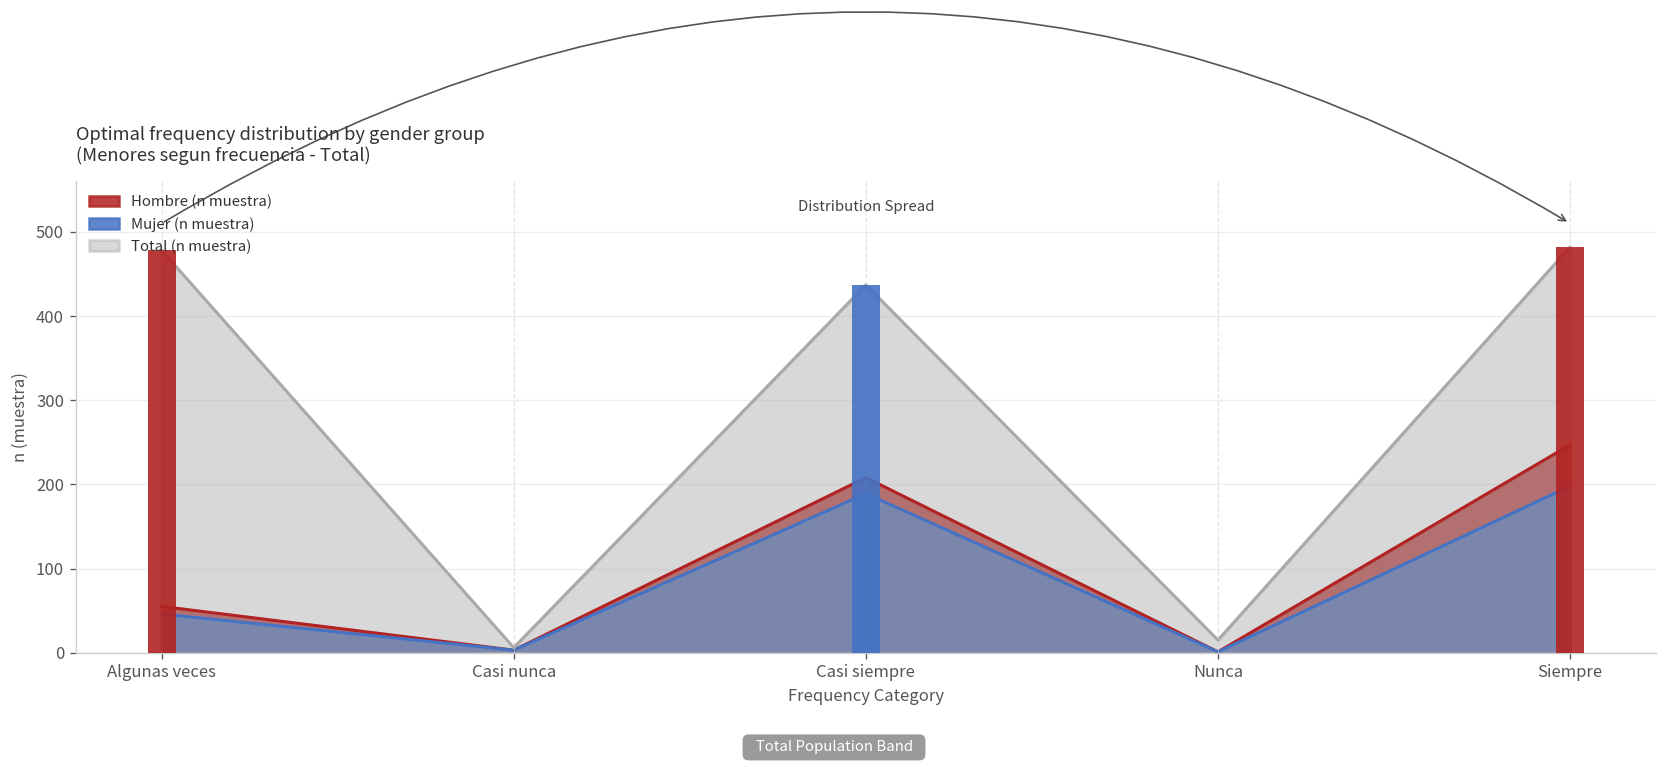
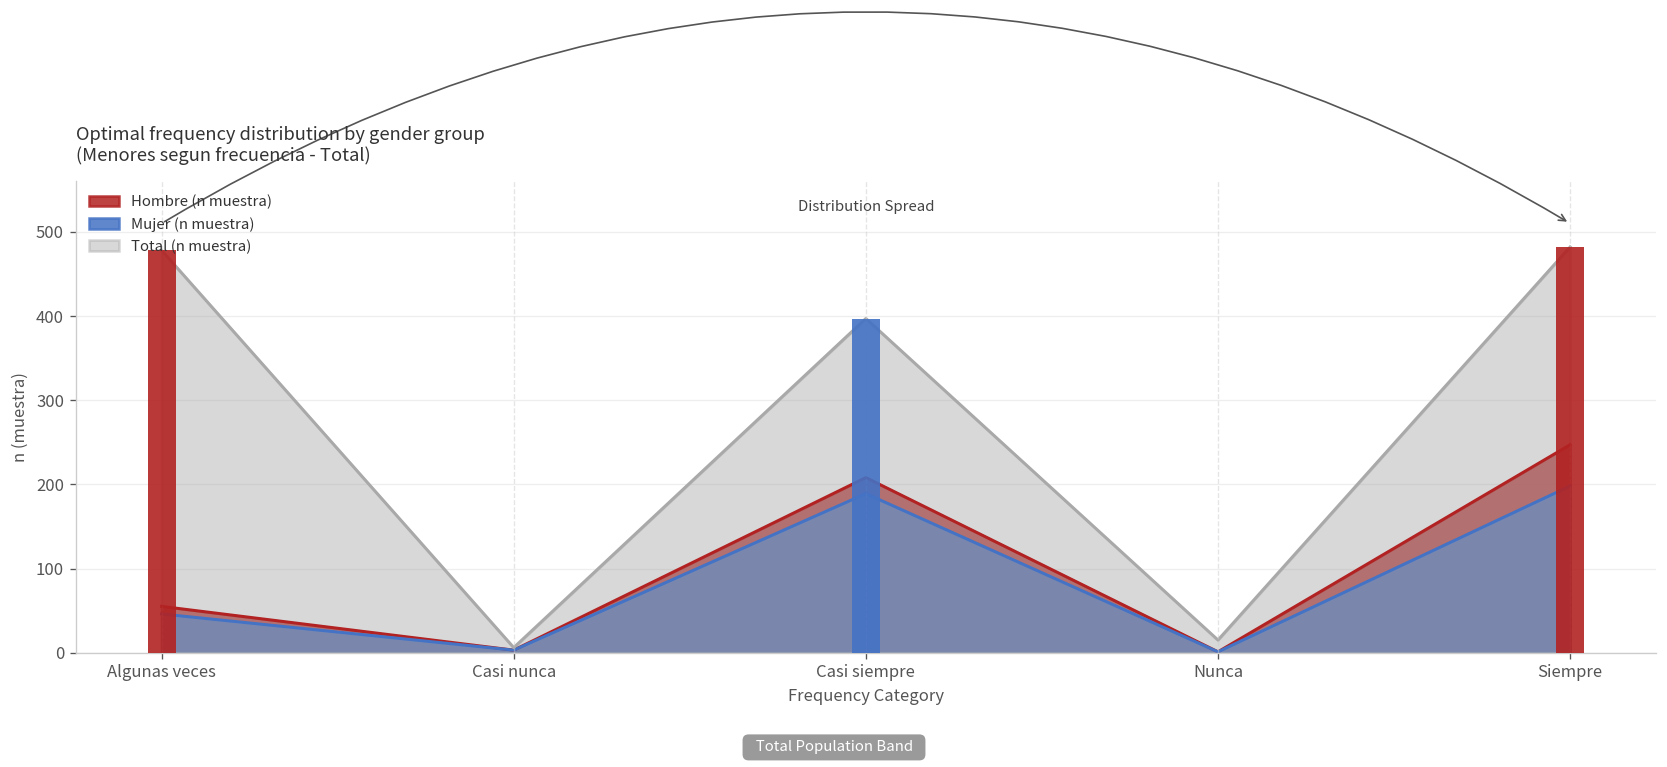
Total (n muestra), Casi siempre: 440 -> 400
